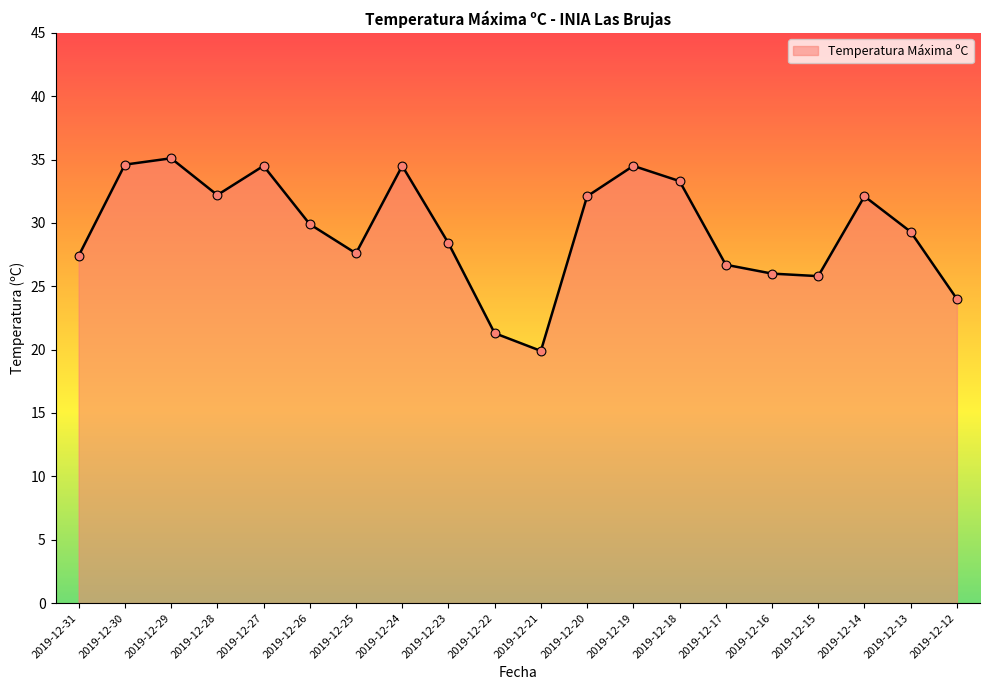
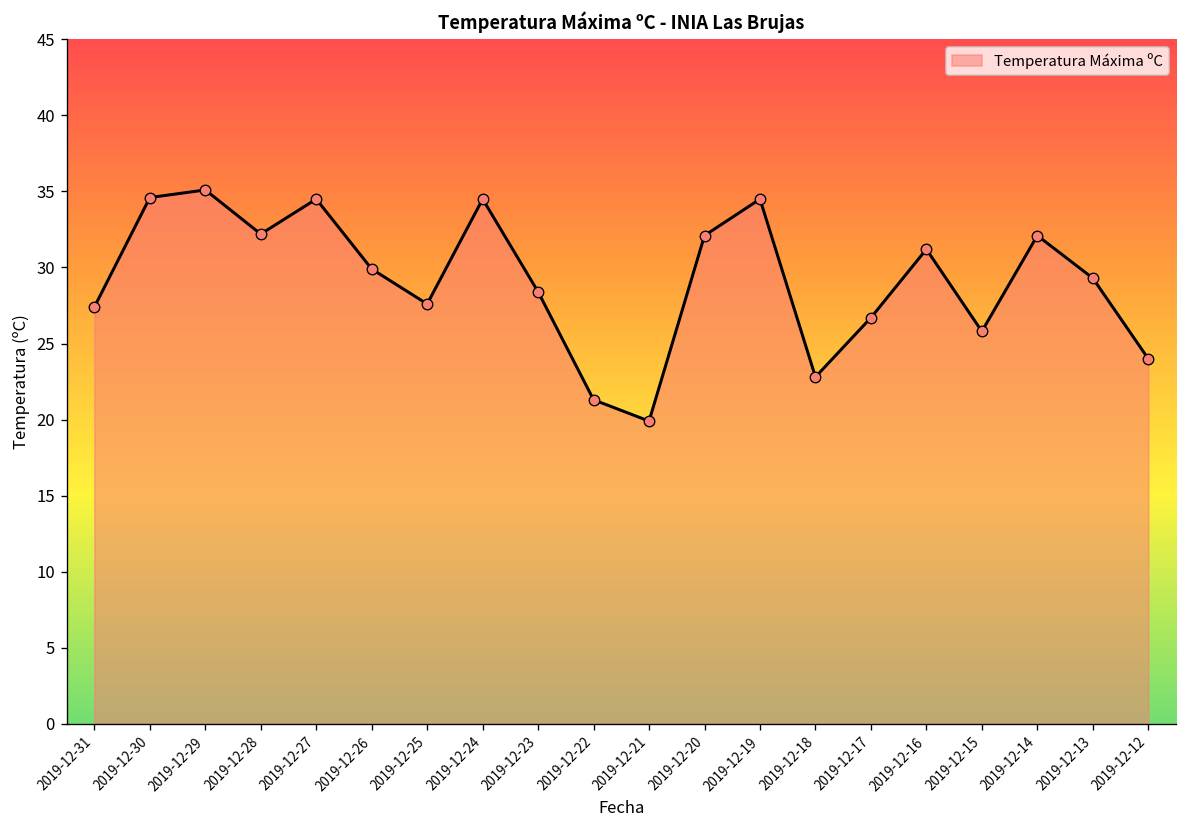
2019-12-18: 33.3 -> 22.8
2019-12-16: 26.0 -> 31.2
